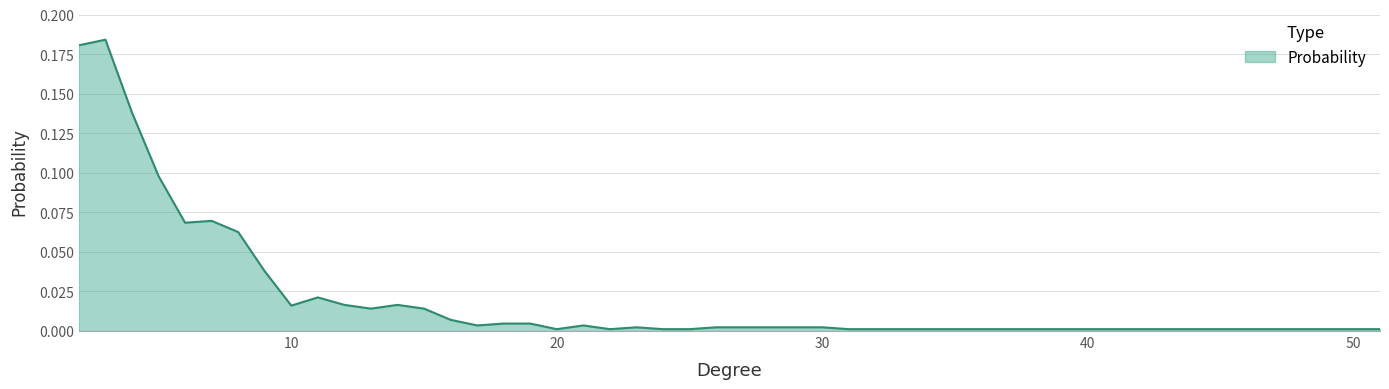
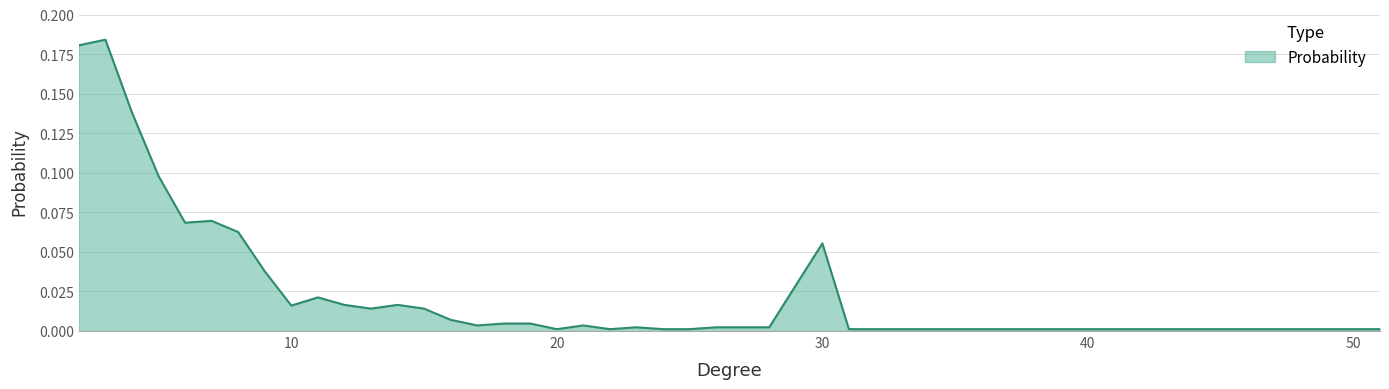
30: 0.002 -> 0.055
